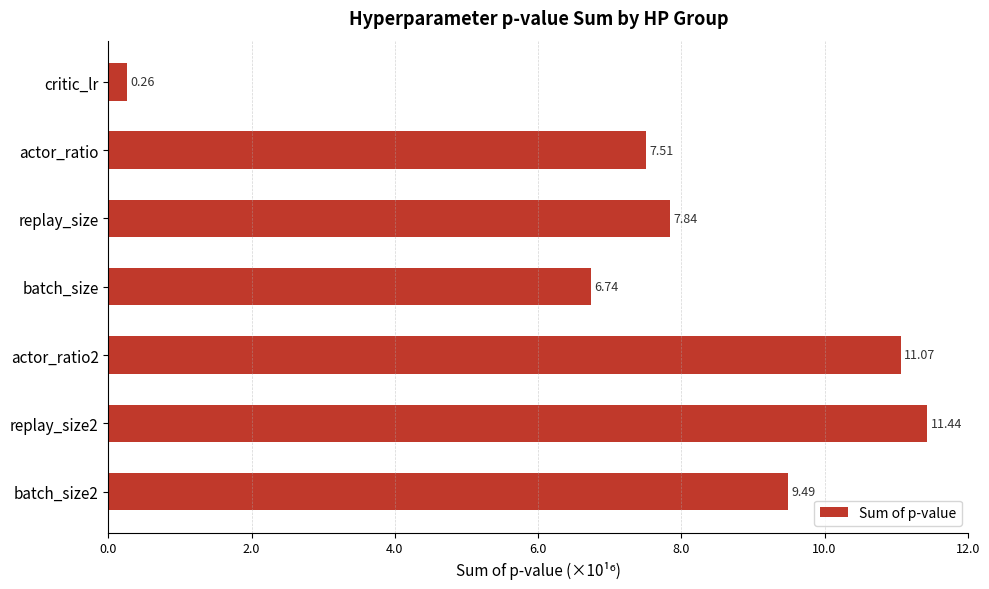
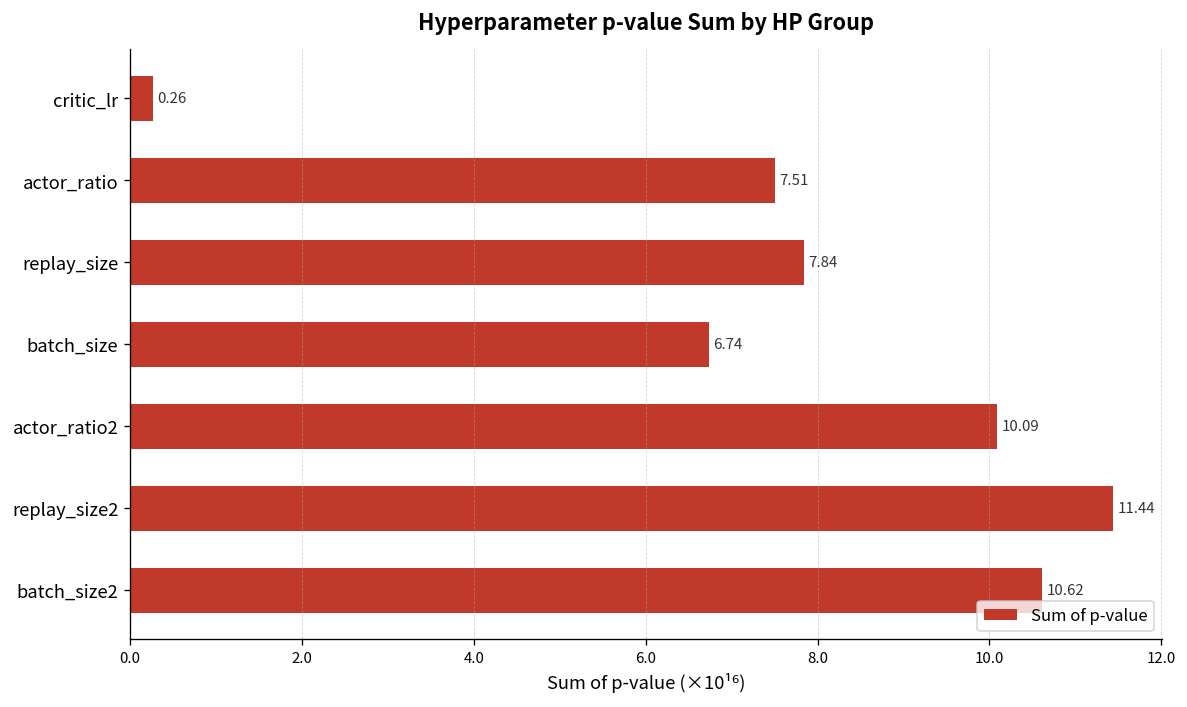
actor_ratio2: 11.07 -> 10.09
batch_size2: 9.49 -> 10.62
